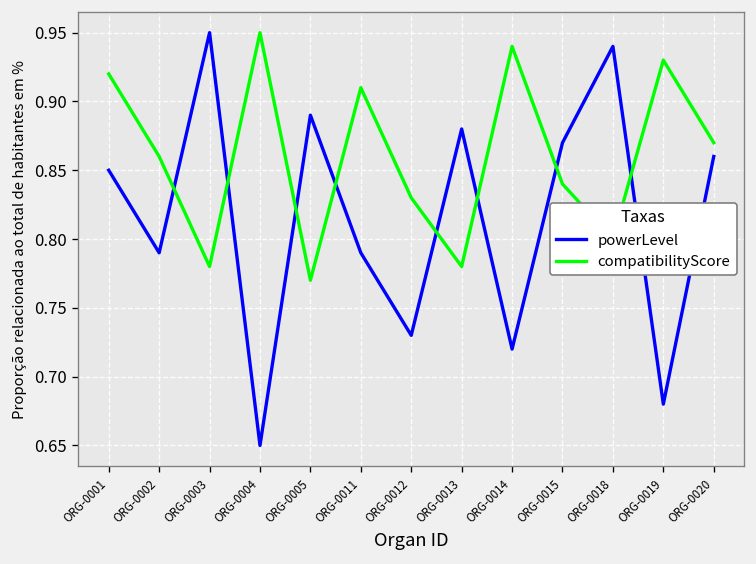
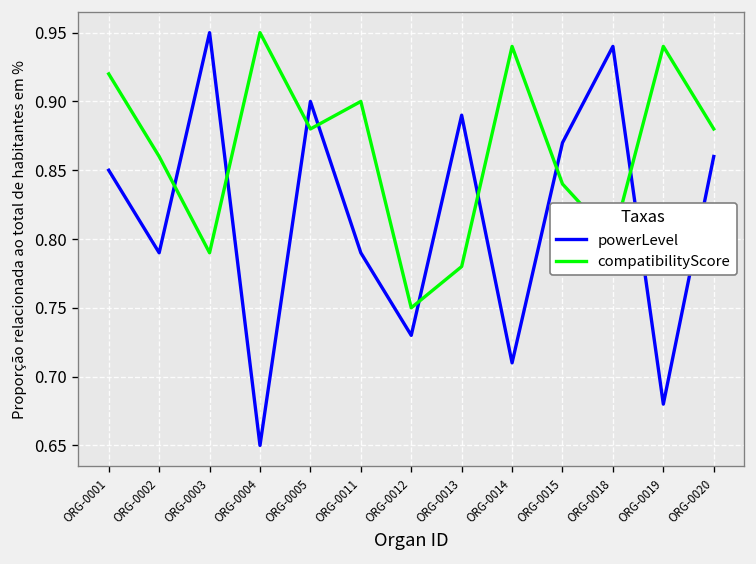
compatibilityScore, ORG-0003: 0.78 -> 0.79
powerLevel, ORG-0005: 0.890 -> 0.900
compatibilityScore, ORG-0005: 0.77 -> 0.88
compatibilityScore, ORG-0011: 0.91 -> 0.90
compatibilityScore, ORG-0012: 0.83 -> 0.75
powerLevel, ORG-0013: 0.880 -> 0.890
powerLevel, ORG-0014: 0.720 -> 0.710
compatibilityScore, ORG-0019: 0.93 -> 0.94
compatibilityScore, ORG-0020: 0.87 -> 0.88
